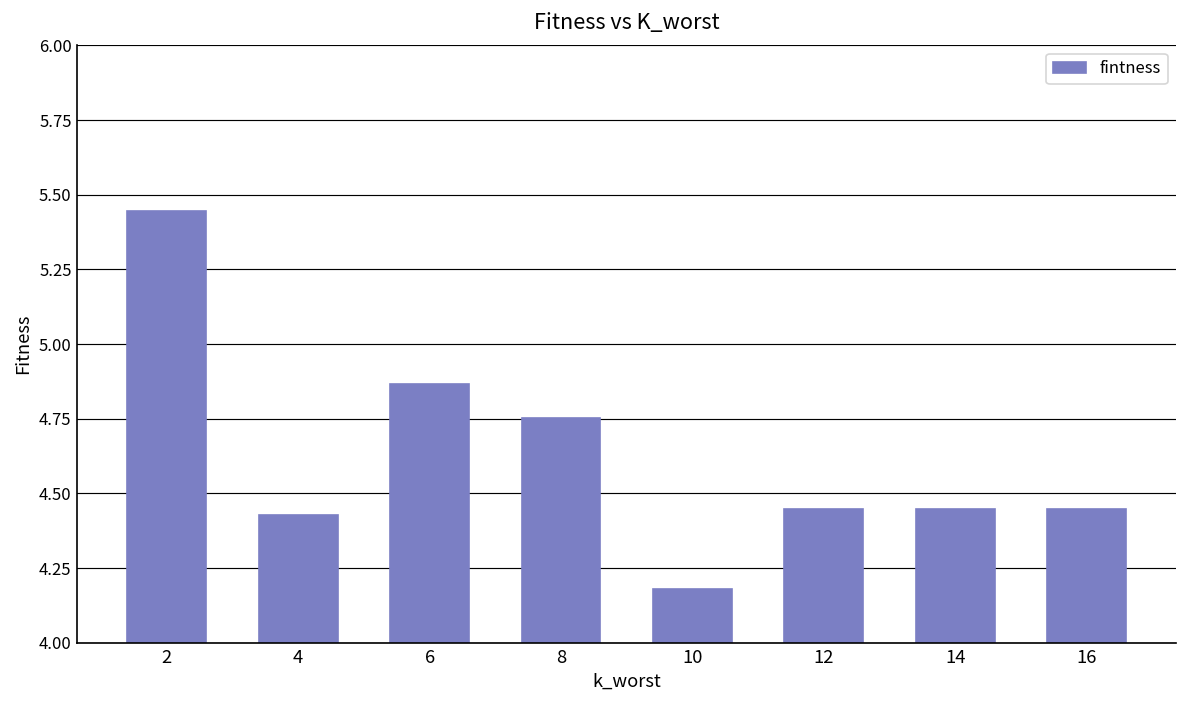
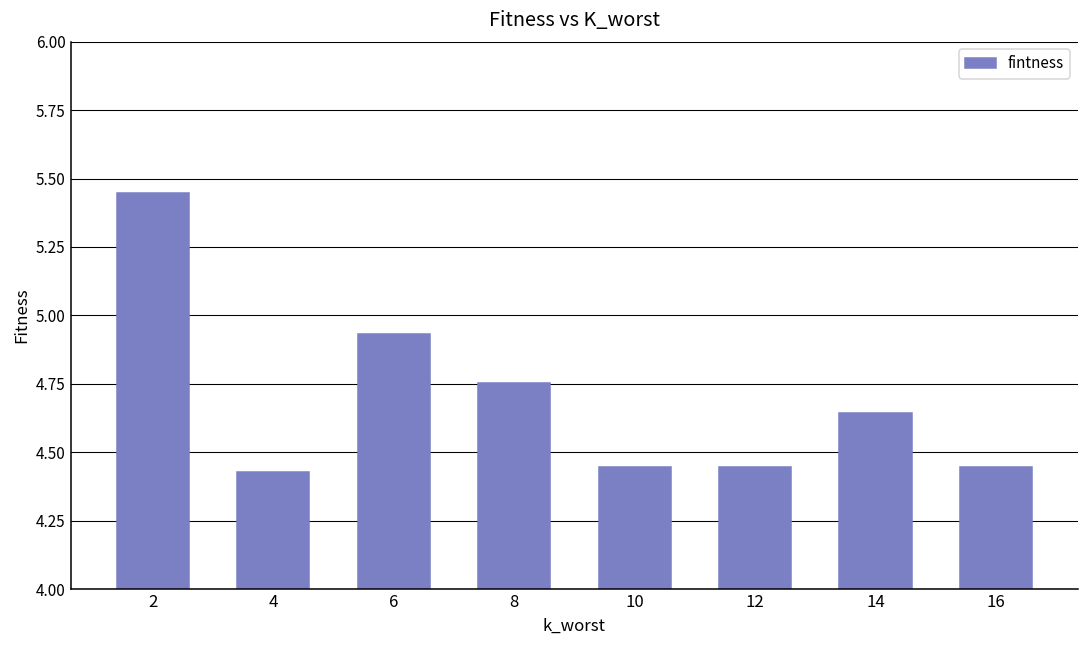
6: 4.87 -> 4.93
10: 4.18 -> 4.45
14: 4.45 -> 4.64
